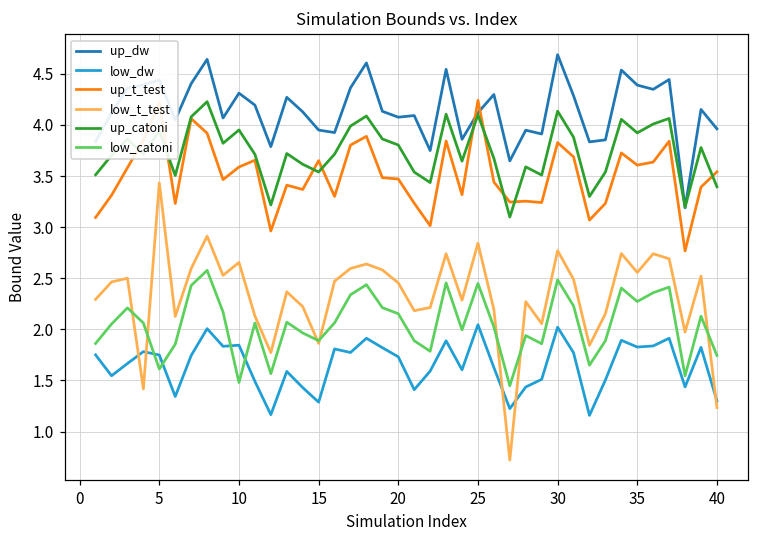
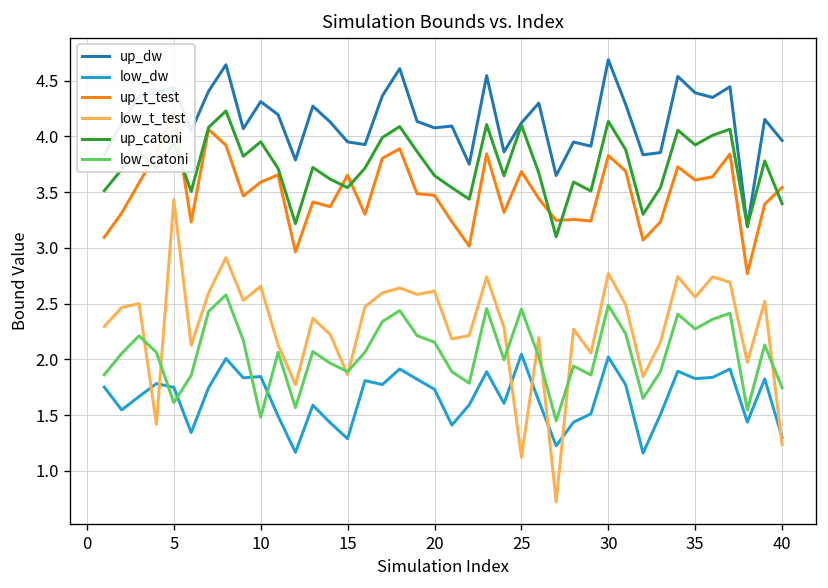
low_t_test, 20: 2.5 -> 2.6
up_catoni, 20: 3.8 -> 3.6
up_t_test, 25: 4.2 -> 3.7
low_t_test, 25: 2.8 -> 1.1
